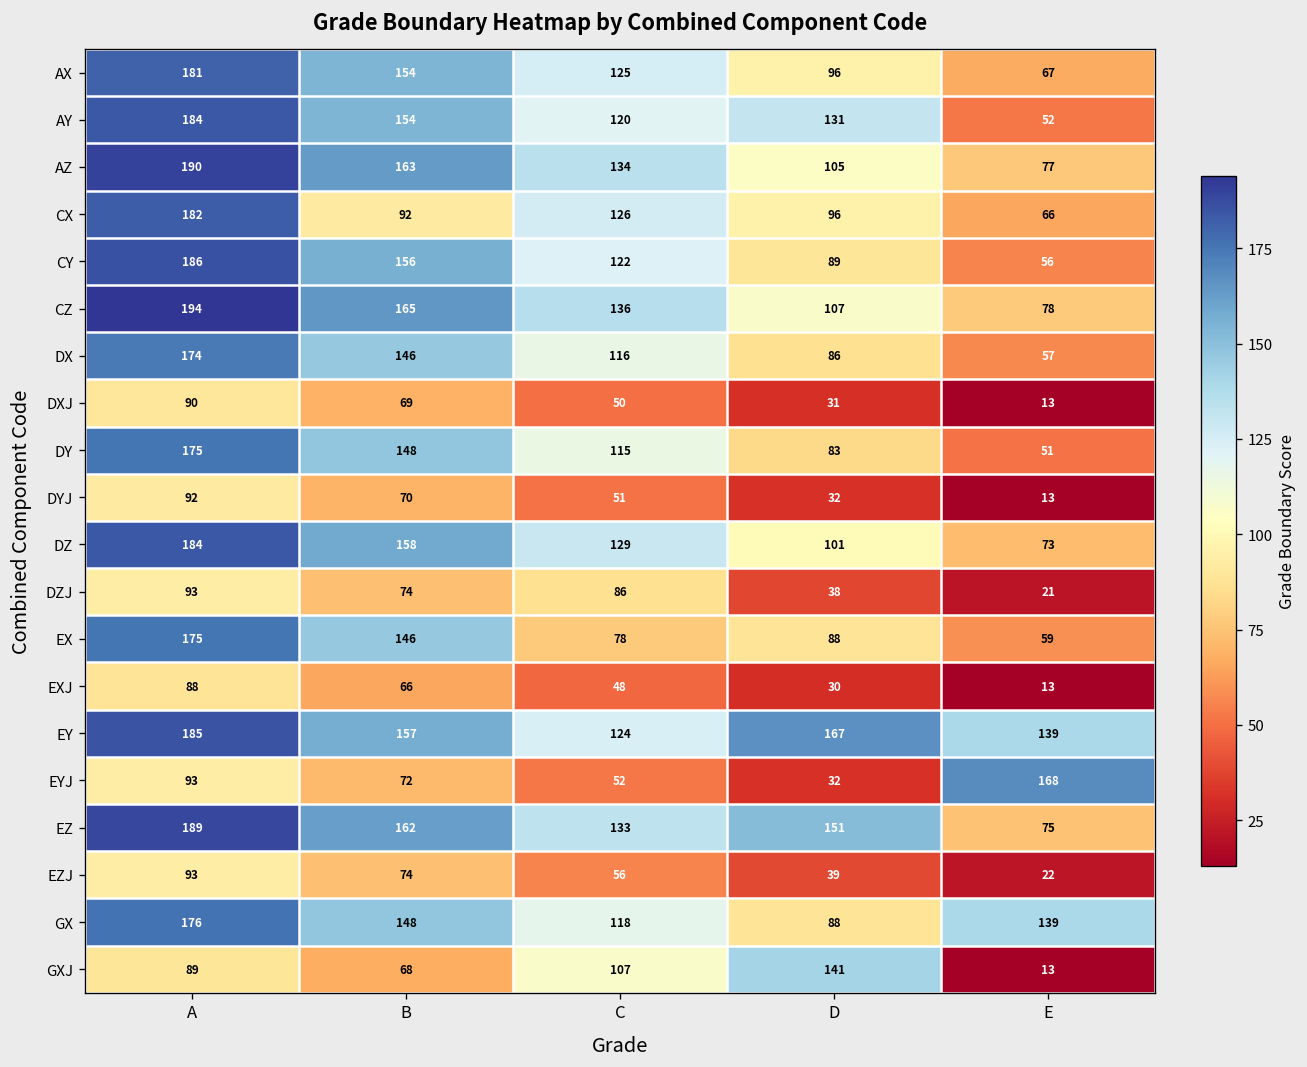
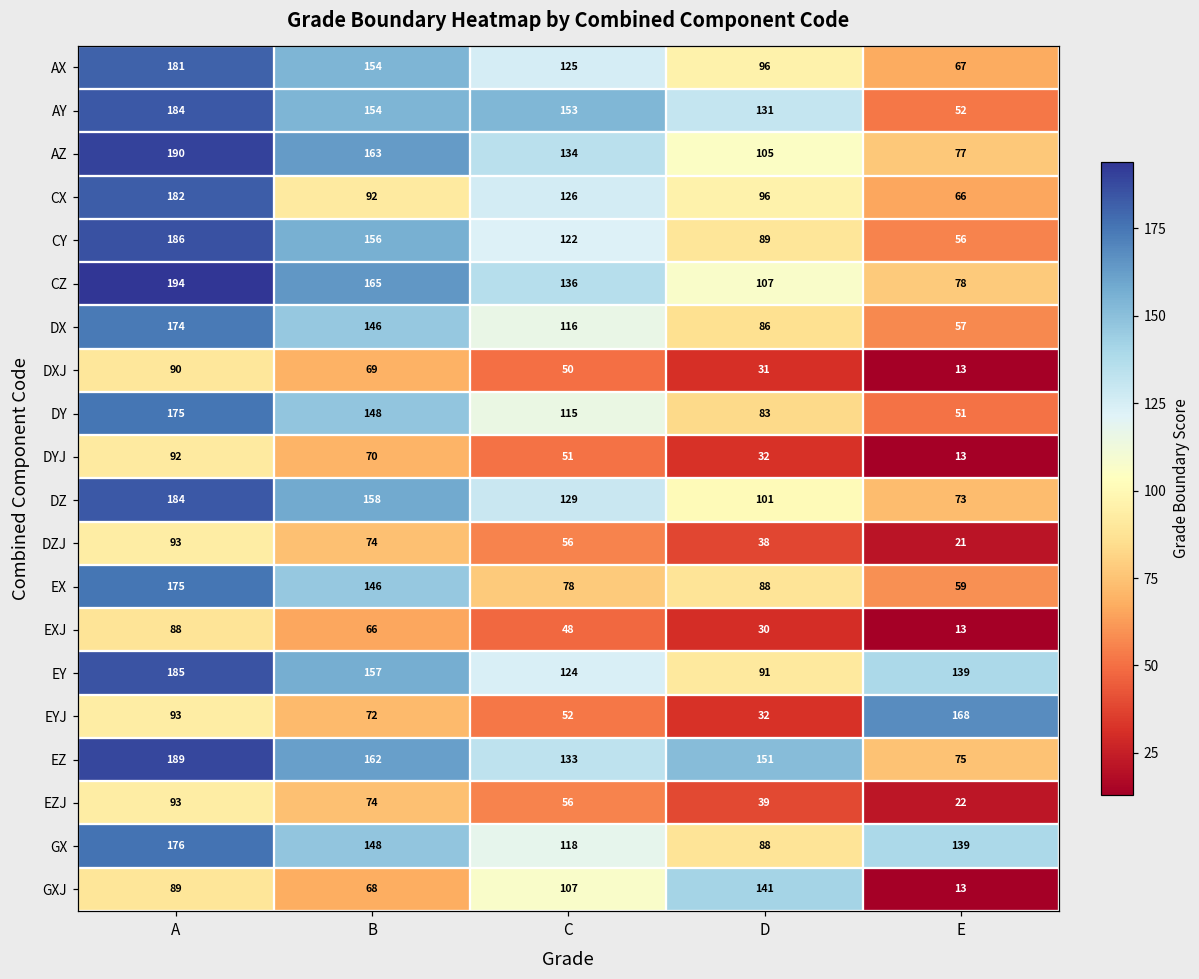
AY, C: 120 -> 153
DZJ, C: 86 -> 56
EY, D: 167 -> 91
